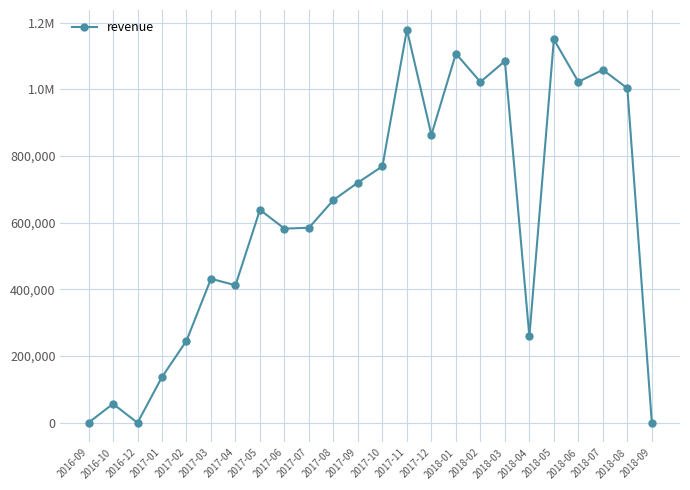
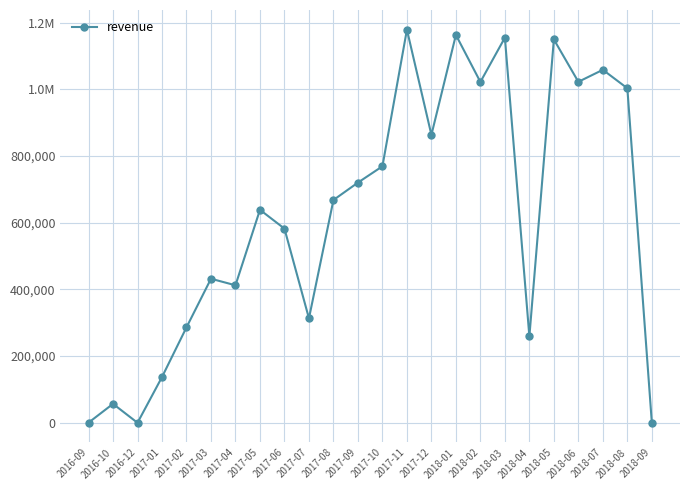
2017-02: 250,000 -> 290,000
2017-07: 580,000 -> 310,000
2018-01: 1,110,000 -> 1,160,000
2018-03: 1,080,000 -> 1,160,000
